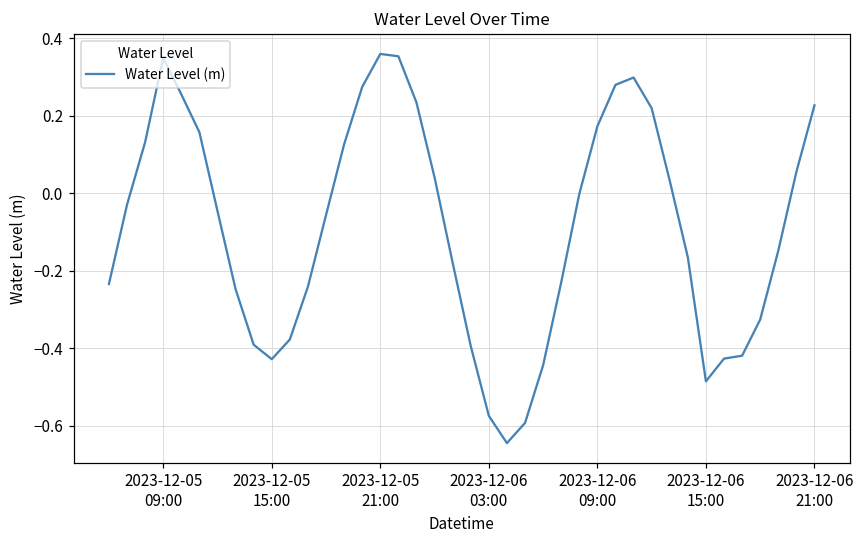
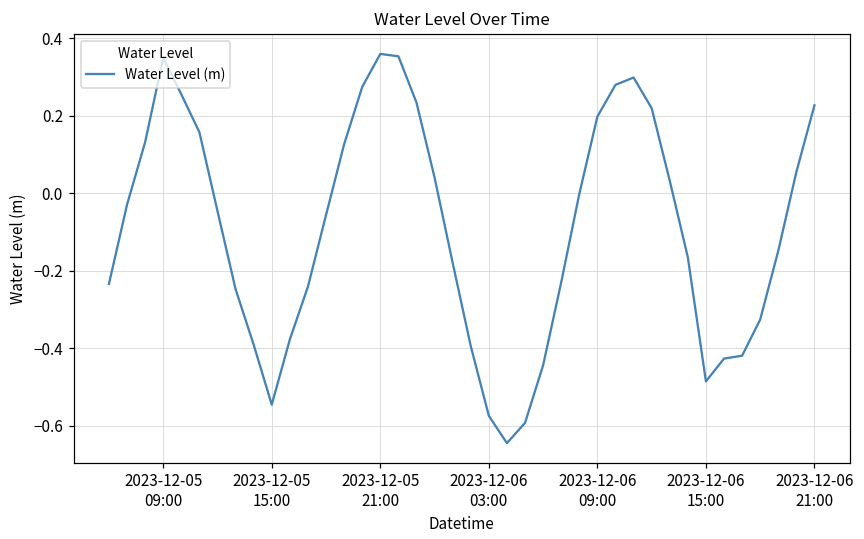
2023-12-05 15:00: -0.43 -> -0.55
2023-12-06 09:00: 0.17 -> 0.20
